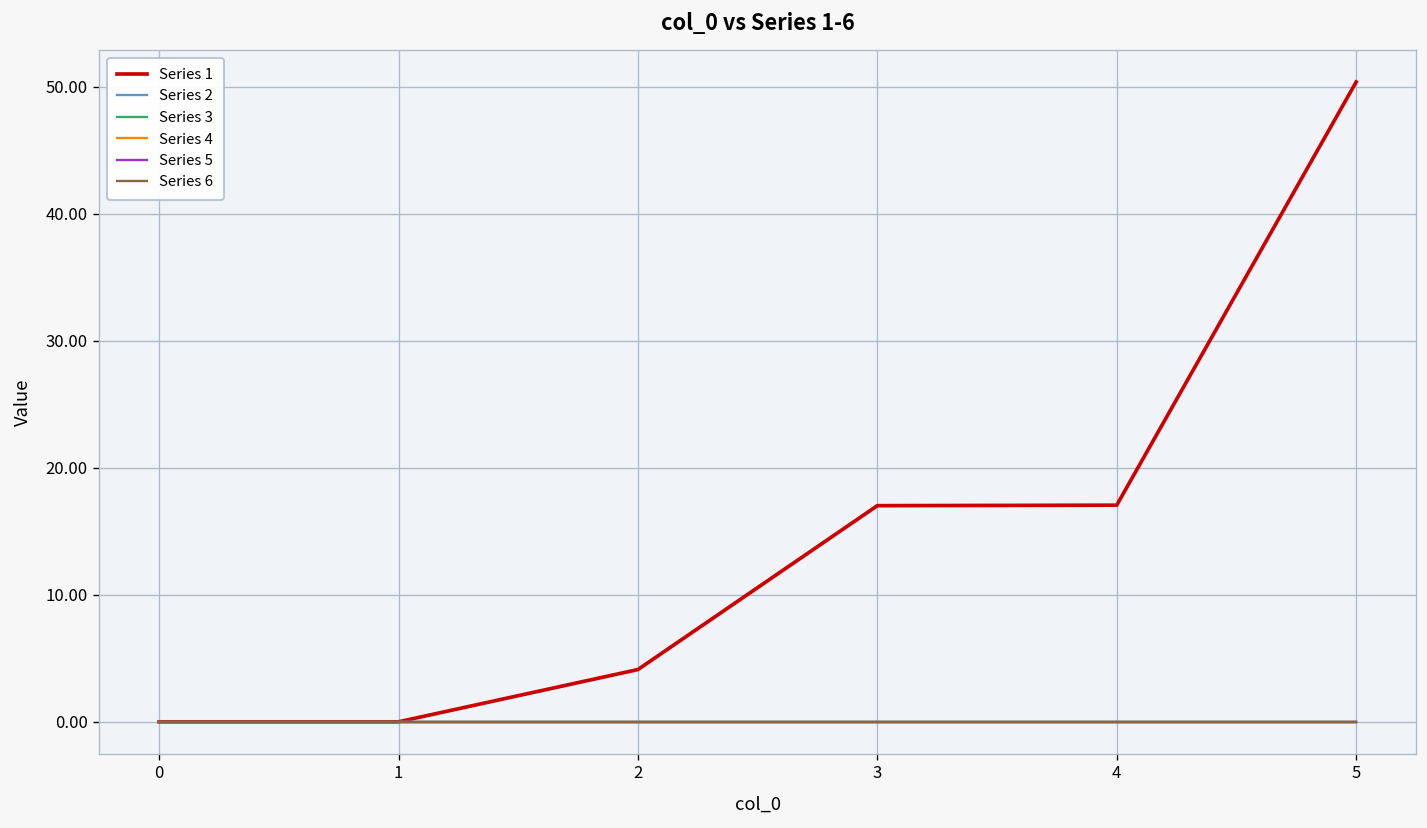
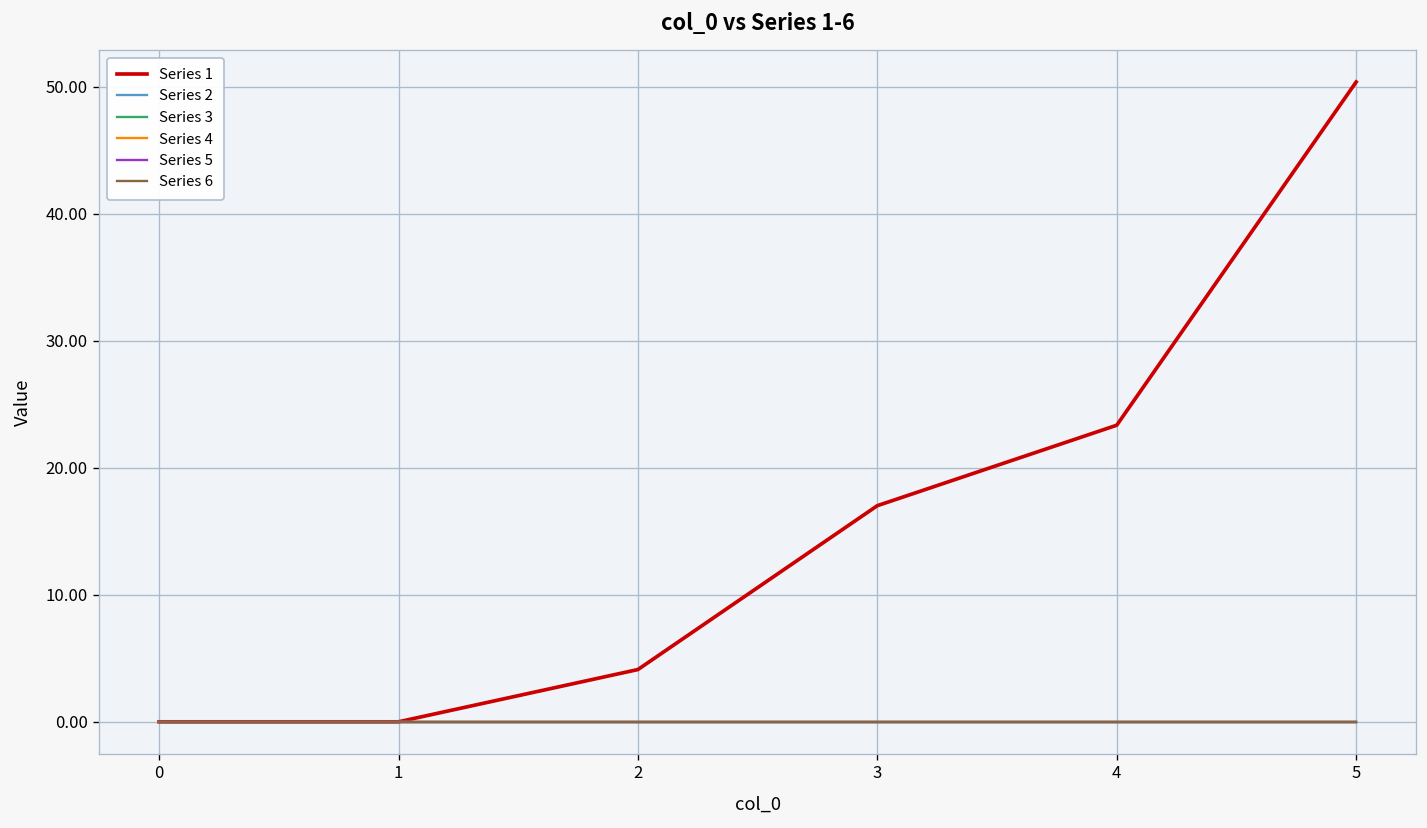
Series 1, 4: 17.1 -> 23.4
